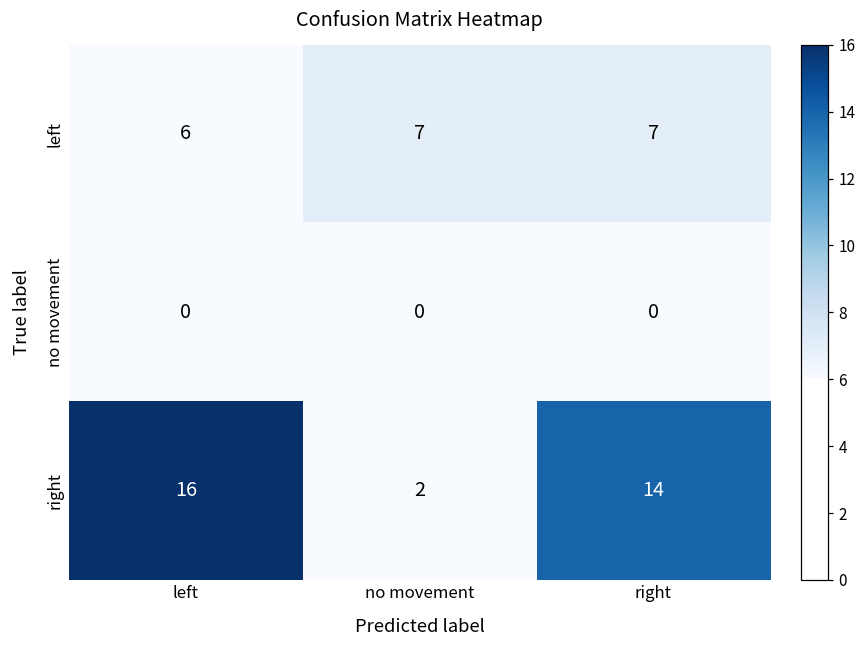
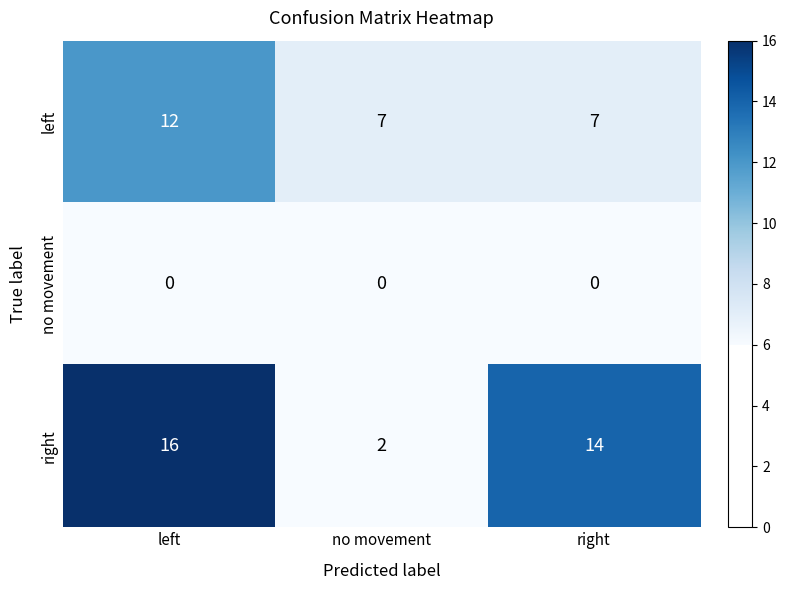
left, left: 6 -> 12
